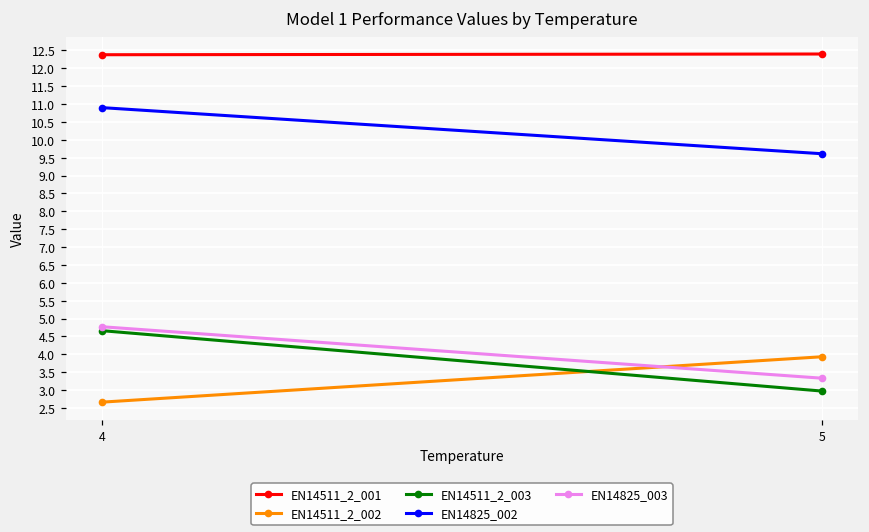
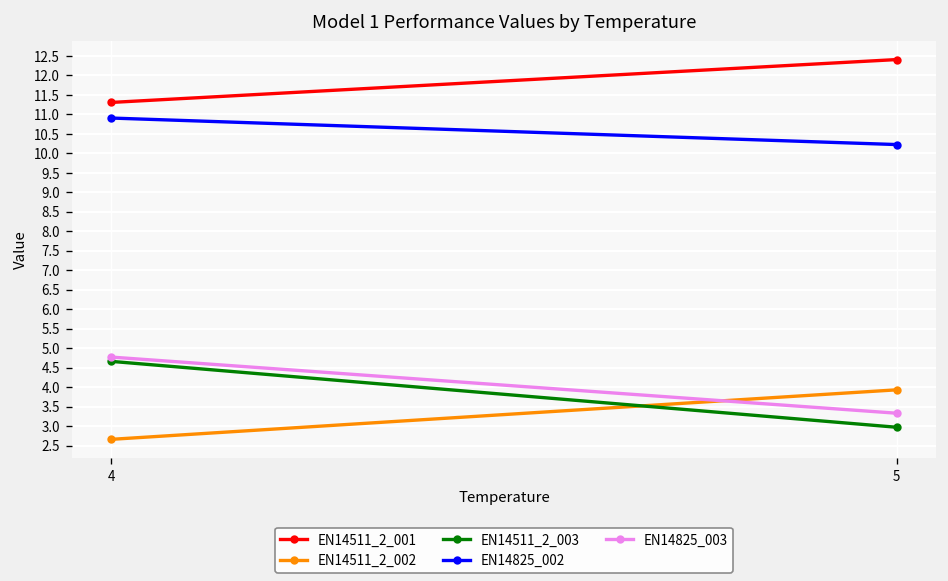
EN14511_2_001, 4: 12.4 -> 11.3
EN14825_002, 5: 9.6 -> 10.2
